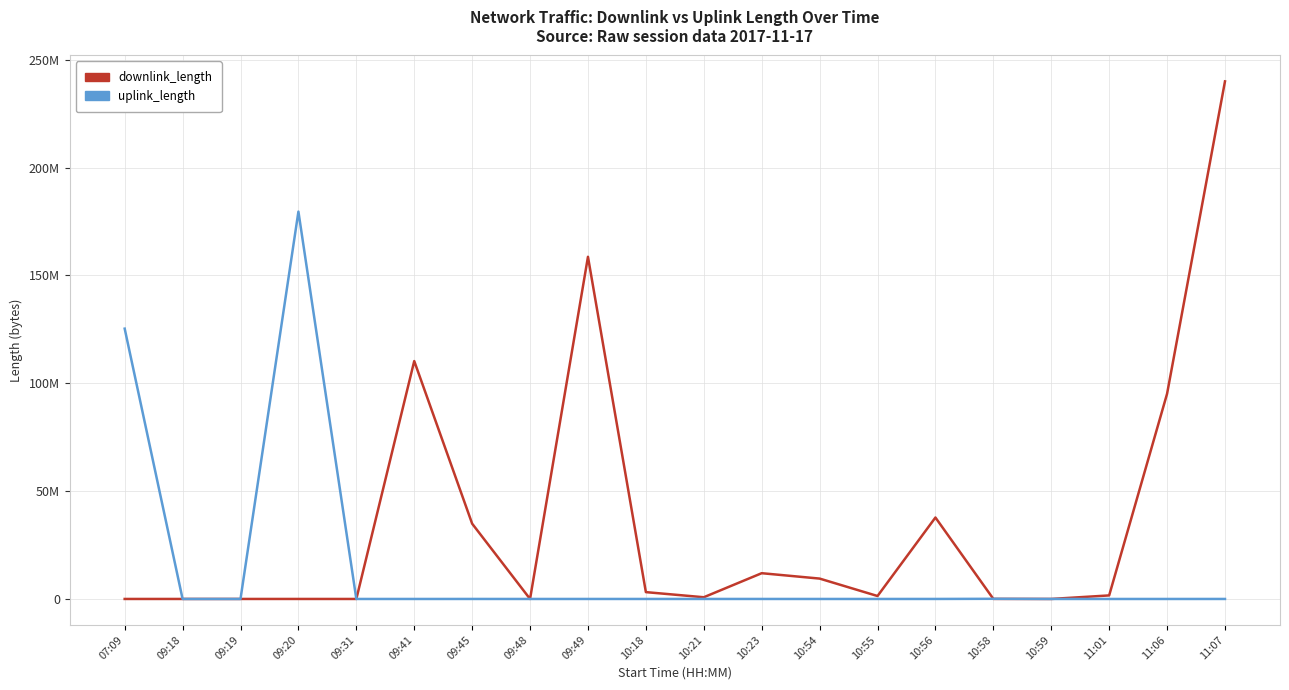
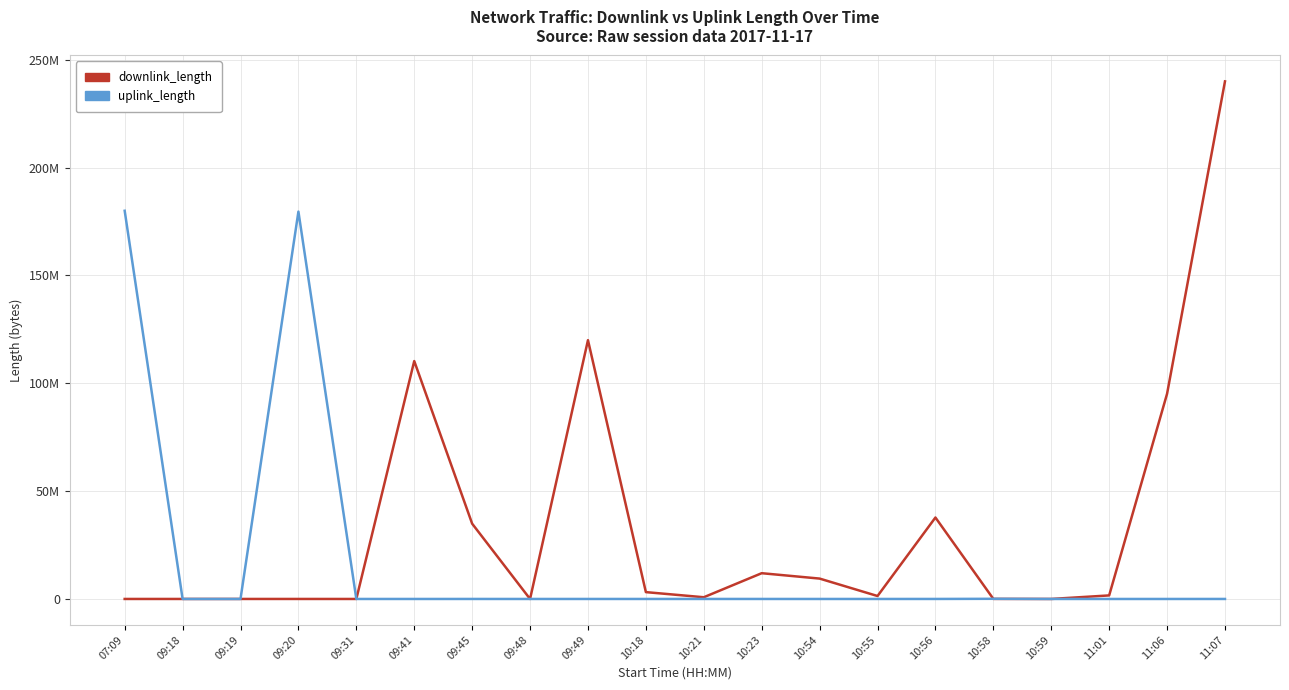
uplink_length, 07:09: 125000000 -> 180000000
downlink_length, 09:49: 159000000 -> 120000000
